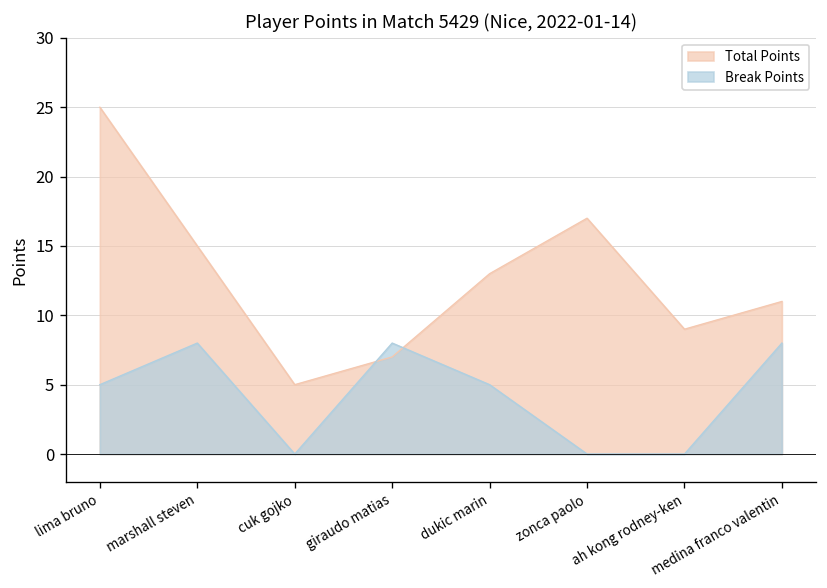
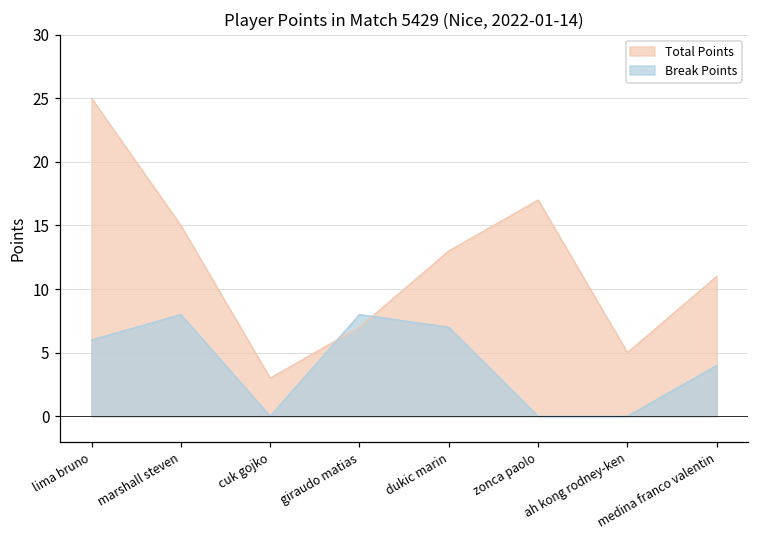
Break Points, lima bruno: 5 -> 6
Total Points, cuk gojko: 5 -> 3
Break Points, dukic marin: 5 -> 7
Total Points, ah kong rodney-ken: 9 -> 5
Break Points, medina franco valentin: 8 -> 4
